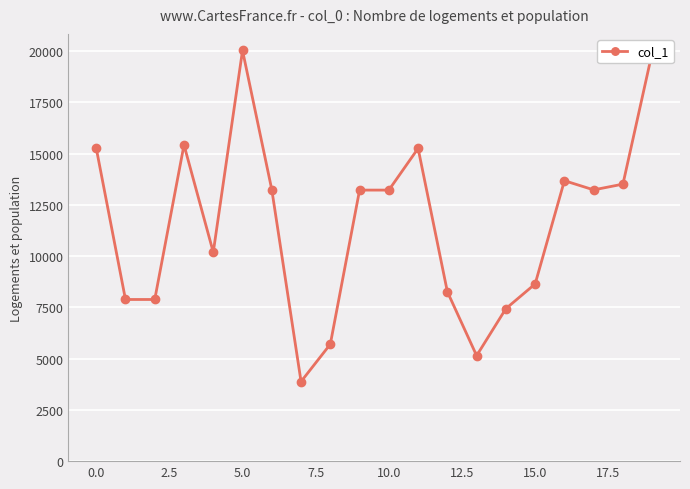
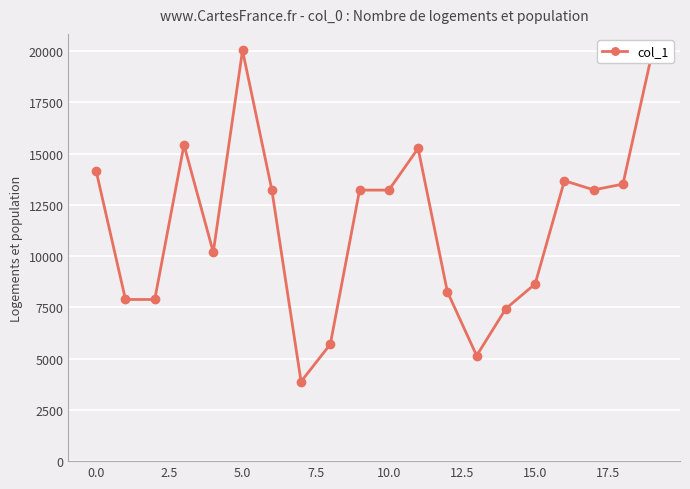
0.0: 15300 -> 14100
